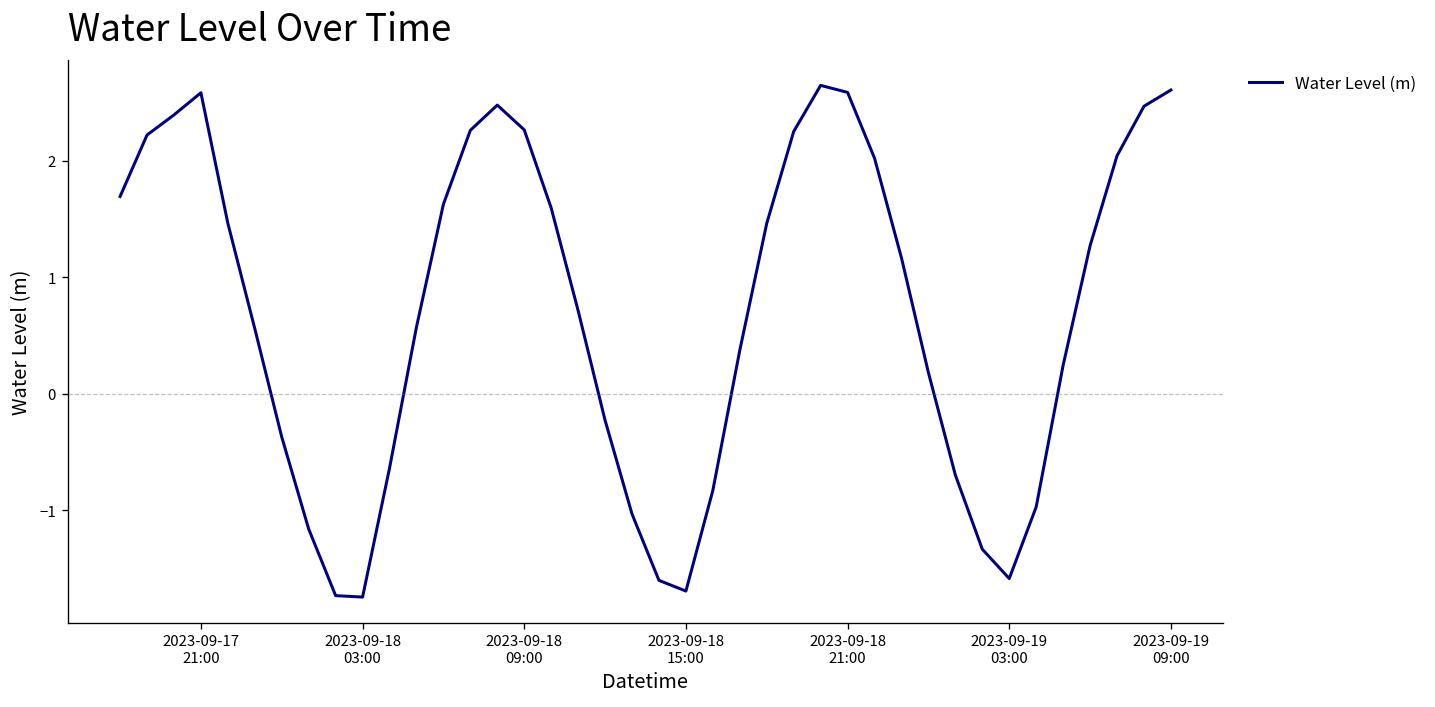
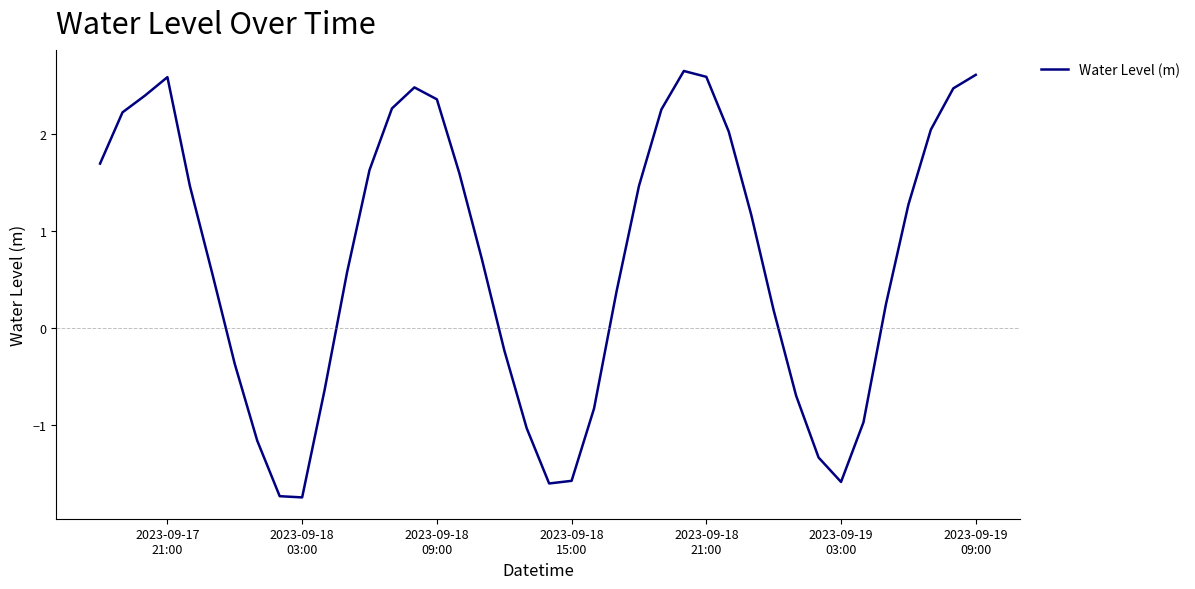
2023-09-18 09:00: 2.3 -> 2.4
2023-09-18 15:00: -1.7 -> -1.6
